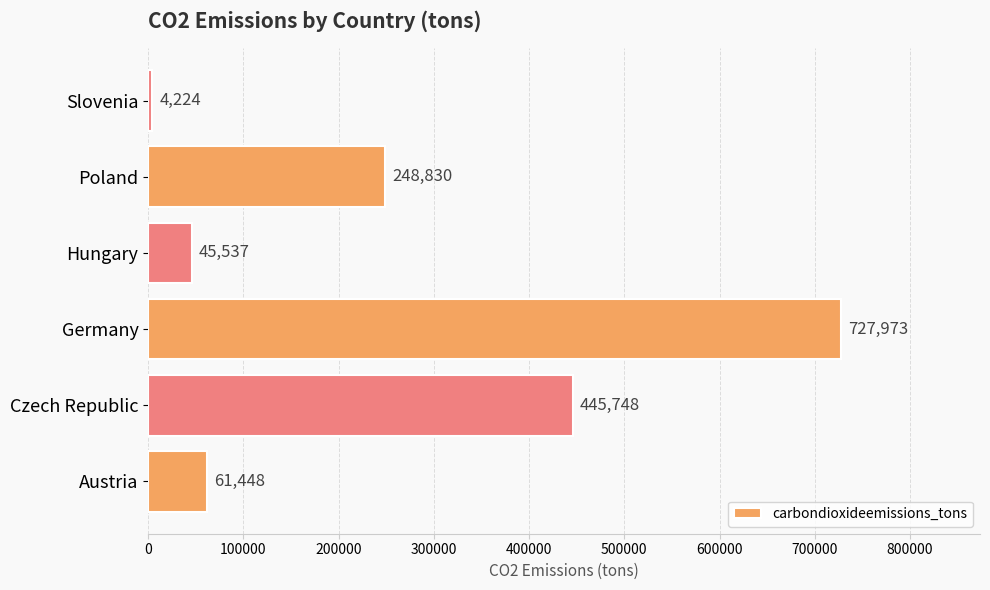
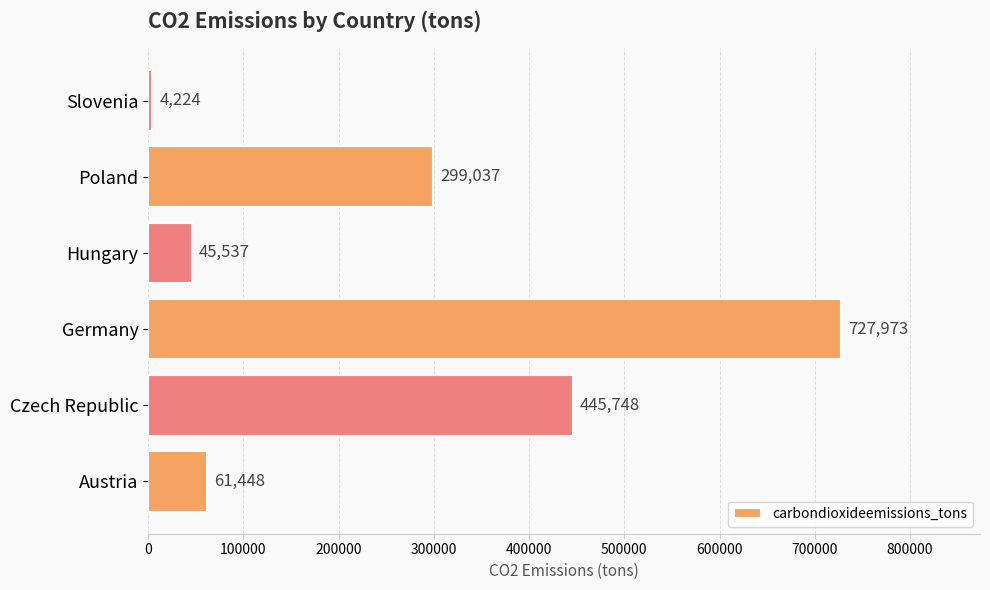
Poland: 248,830 -> 299,037
